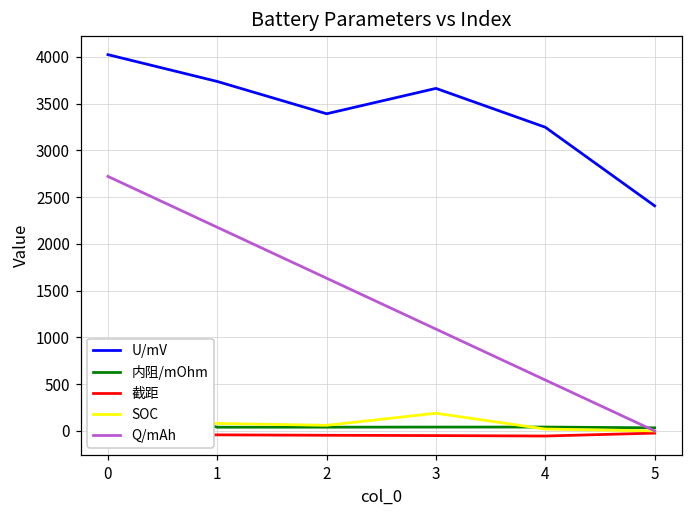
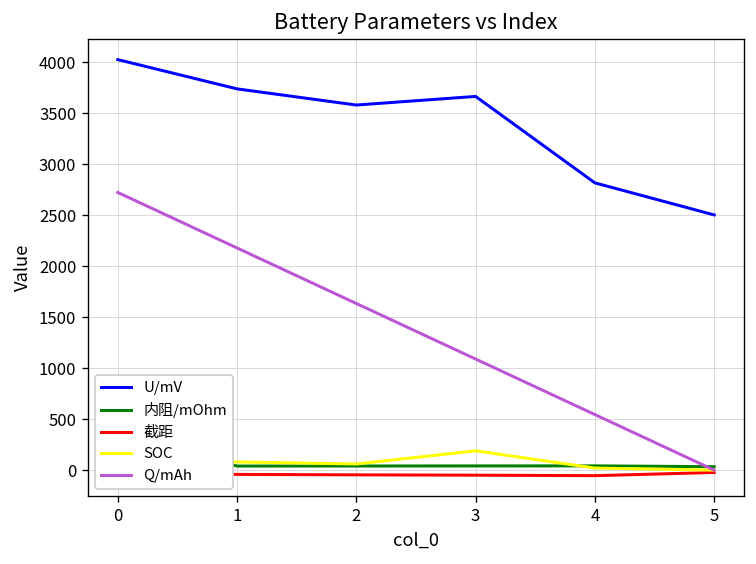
U/mV, 2: 3400 -> 3600
U/mV, 4: 3200 -> 2800
U/mV, 5: 2400 -> 2500
